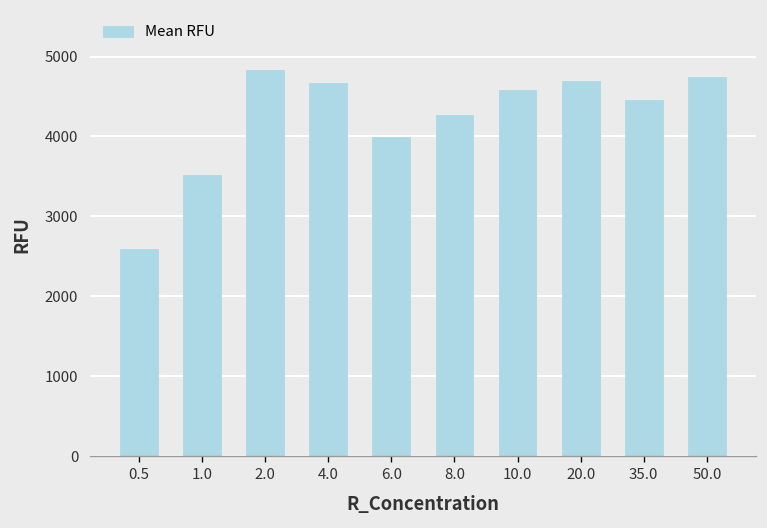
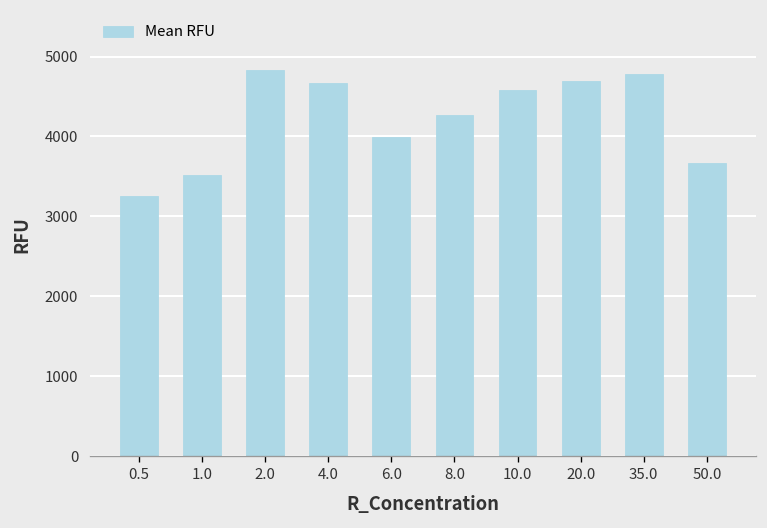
0.5: 2600 -> 3300
35.0: 4500 -> 4800
50.0: 4700 -> 3700
